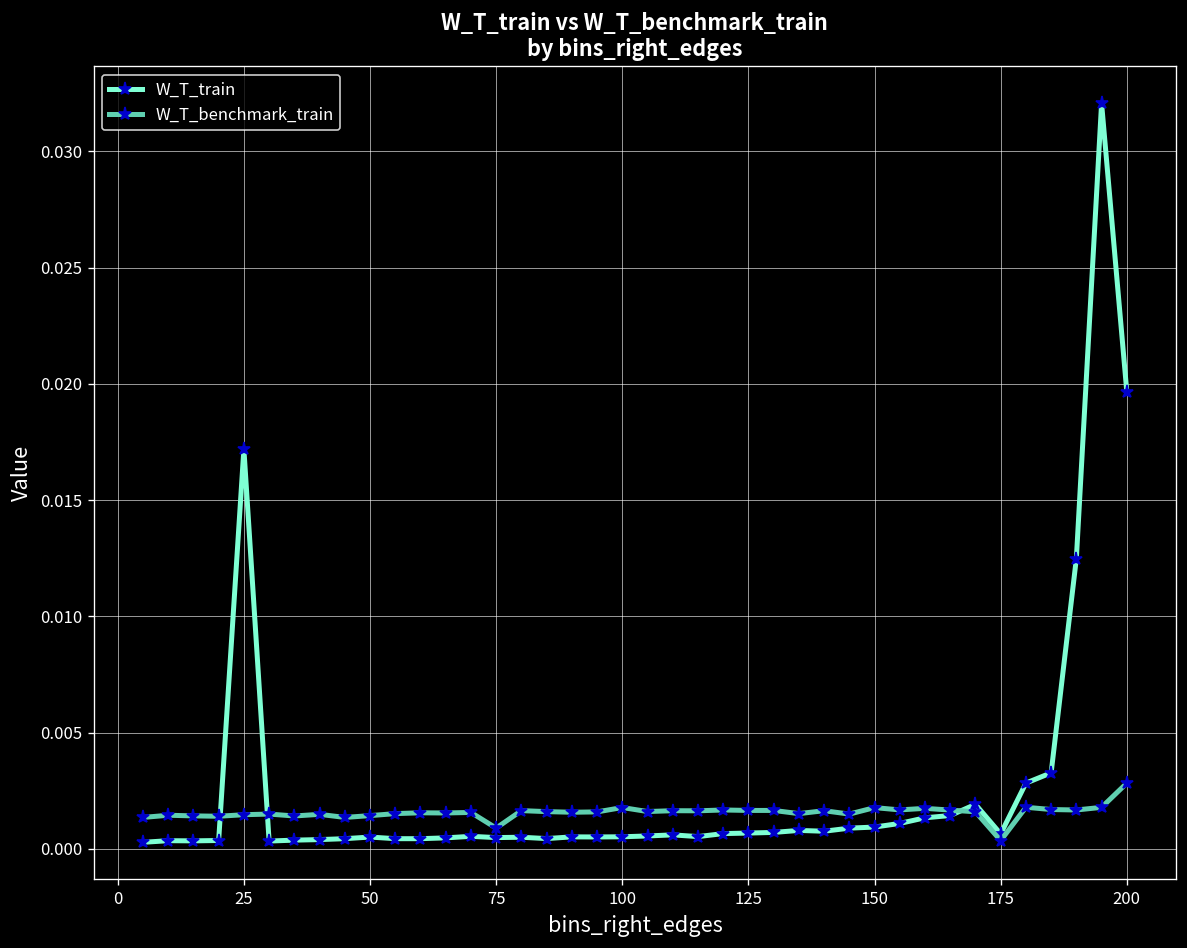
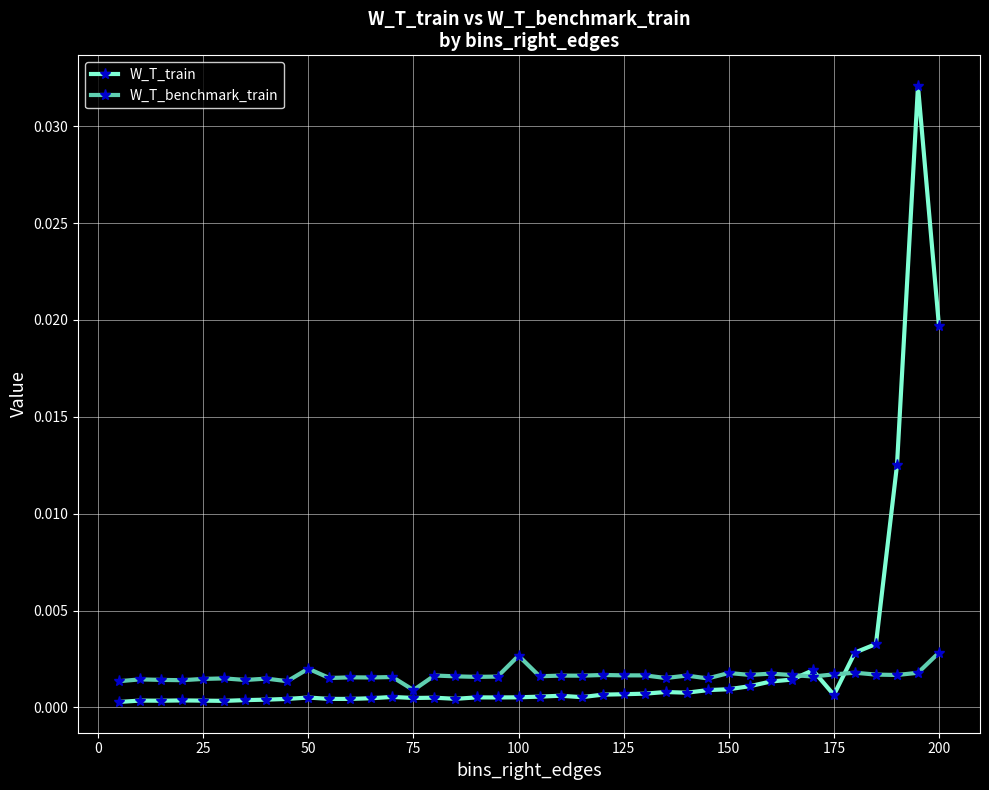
W_T_train, 25: 0.0172 -> 0.0004
W_T_benchmark_train, 50: 0.0014 -> 0.0020
W_T_benchmark_train, 100: 0.0018 -> 0.0027
W_T_benchmark_train, 175: 0.0004 -> 0.0017
